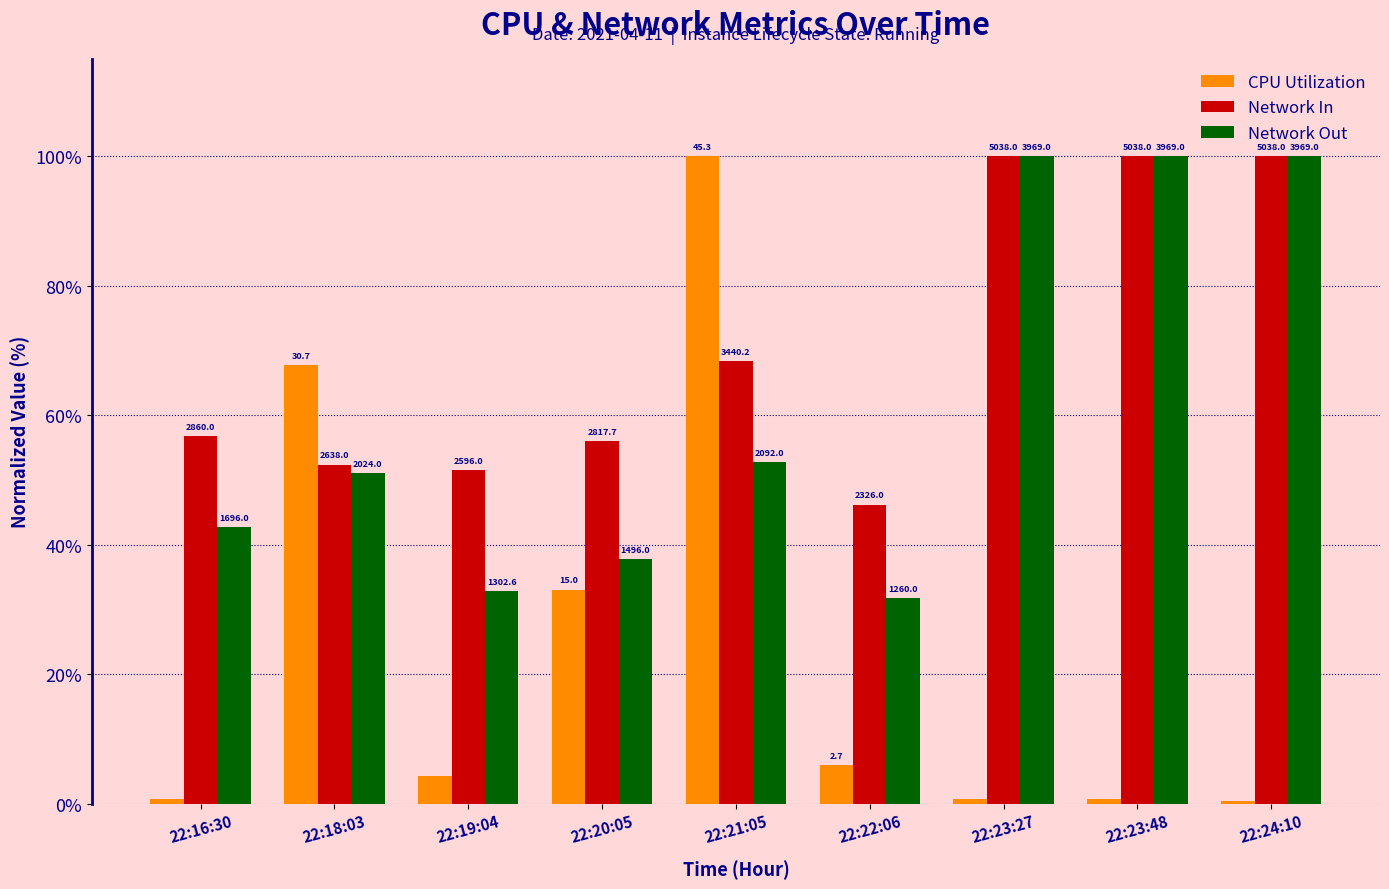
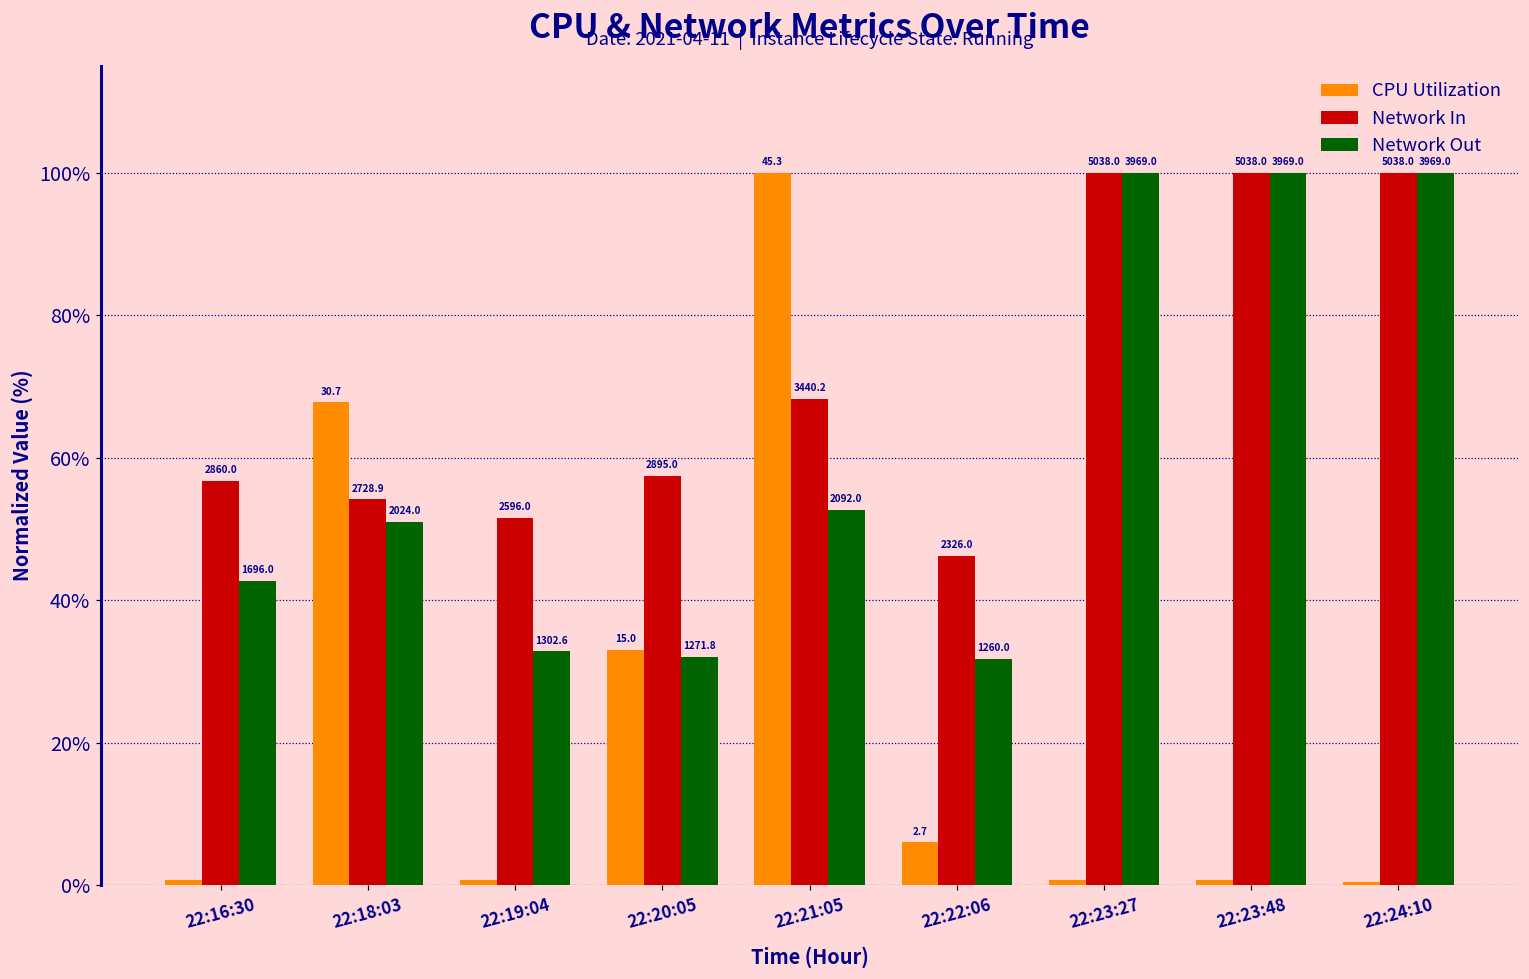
Network In, 22:18:03: 2638.0 -> 2728.9
CPU Utilization, 22:19:04: 4% -> 1%
Network In, 22:20:05: 2817.7 -> 2895.0
Network Out, 22:20:05: 1496.0 -> 1271.8
